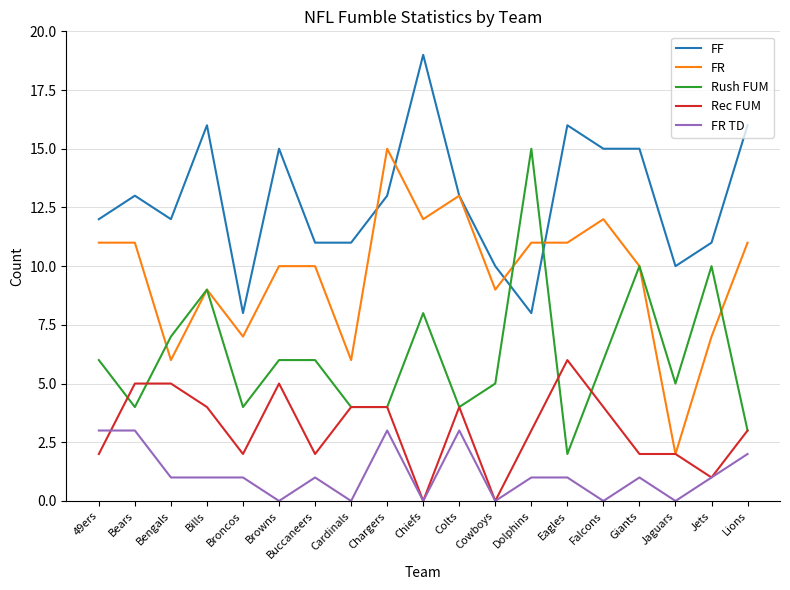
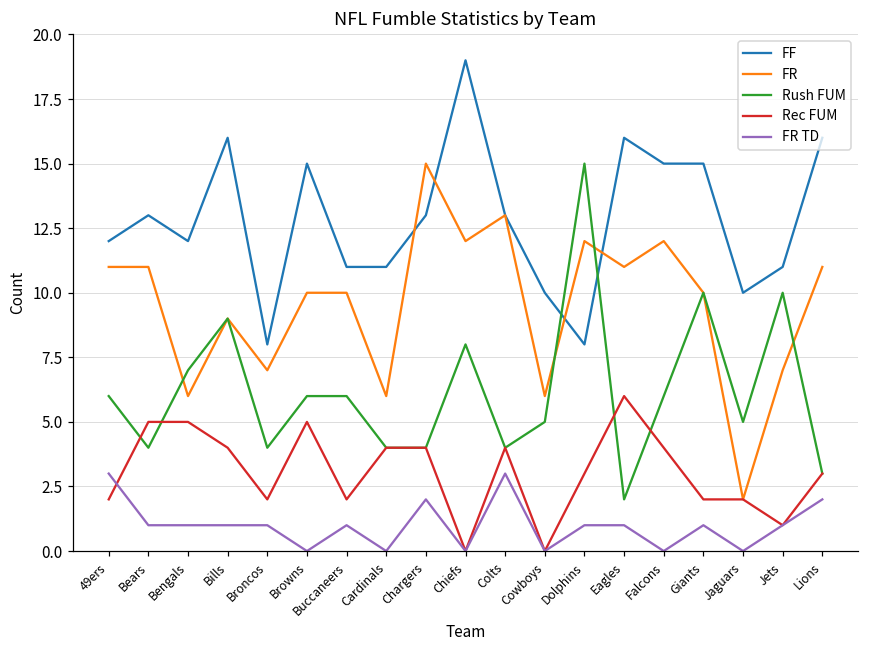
FR TD, Bears: 3 -> 1
FR TD, Chargers: 3 -> 2
FR, Cowboys: 9 -> 6
FR, Dolphins: 11 -> 12
